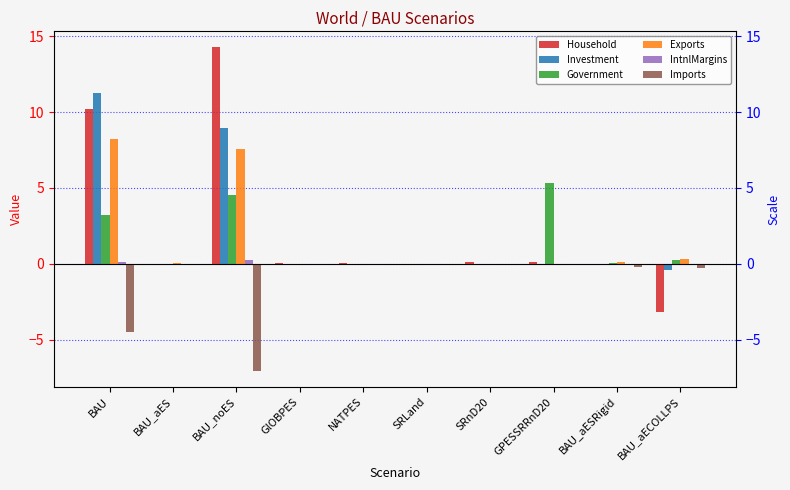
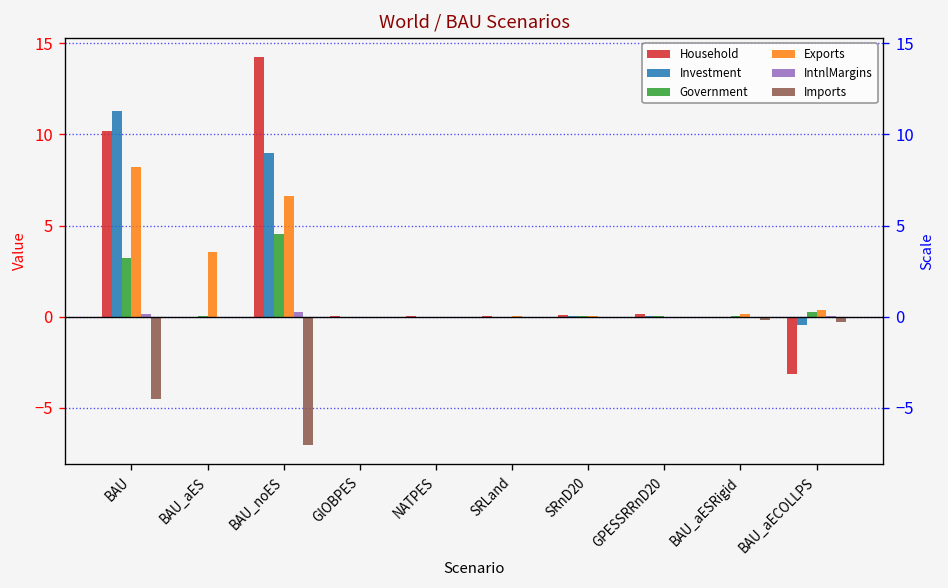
Exports, BAU_aES: 0.1 -> 3.6
Exports, BAU_noES: 7.5 -> 6.6
Government, GPESSRRnD20: 5.4 -> 0.0
